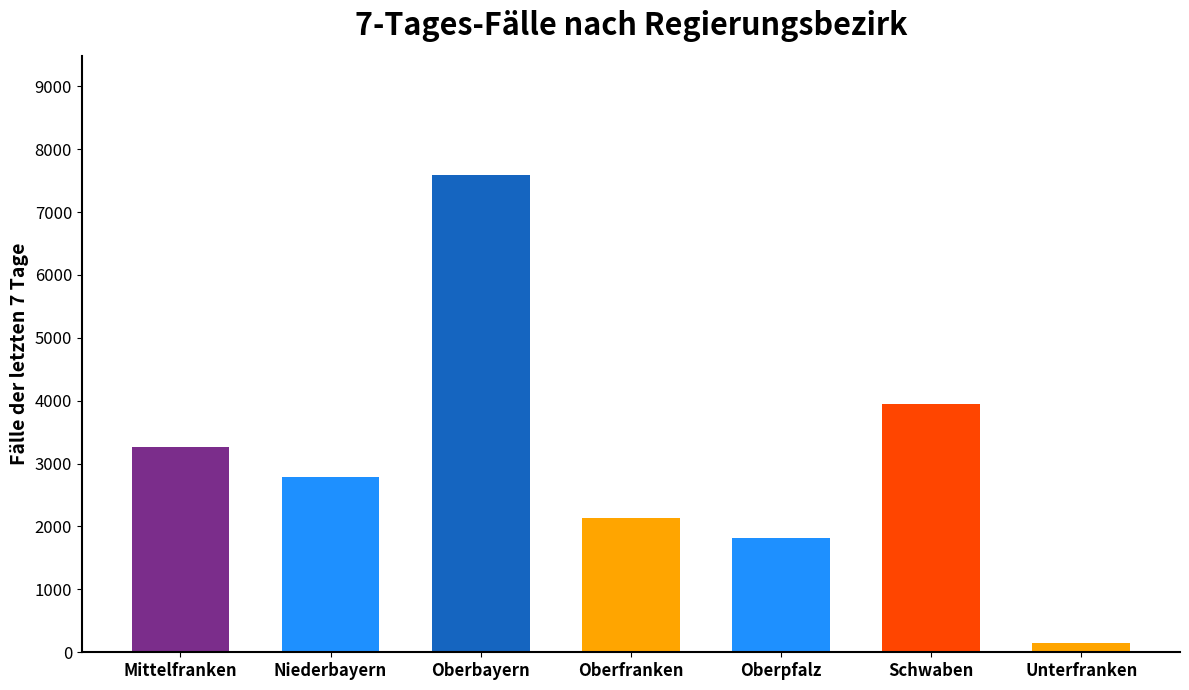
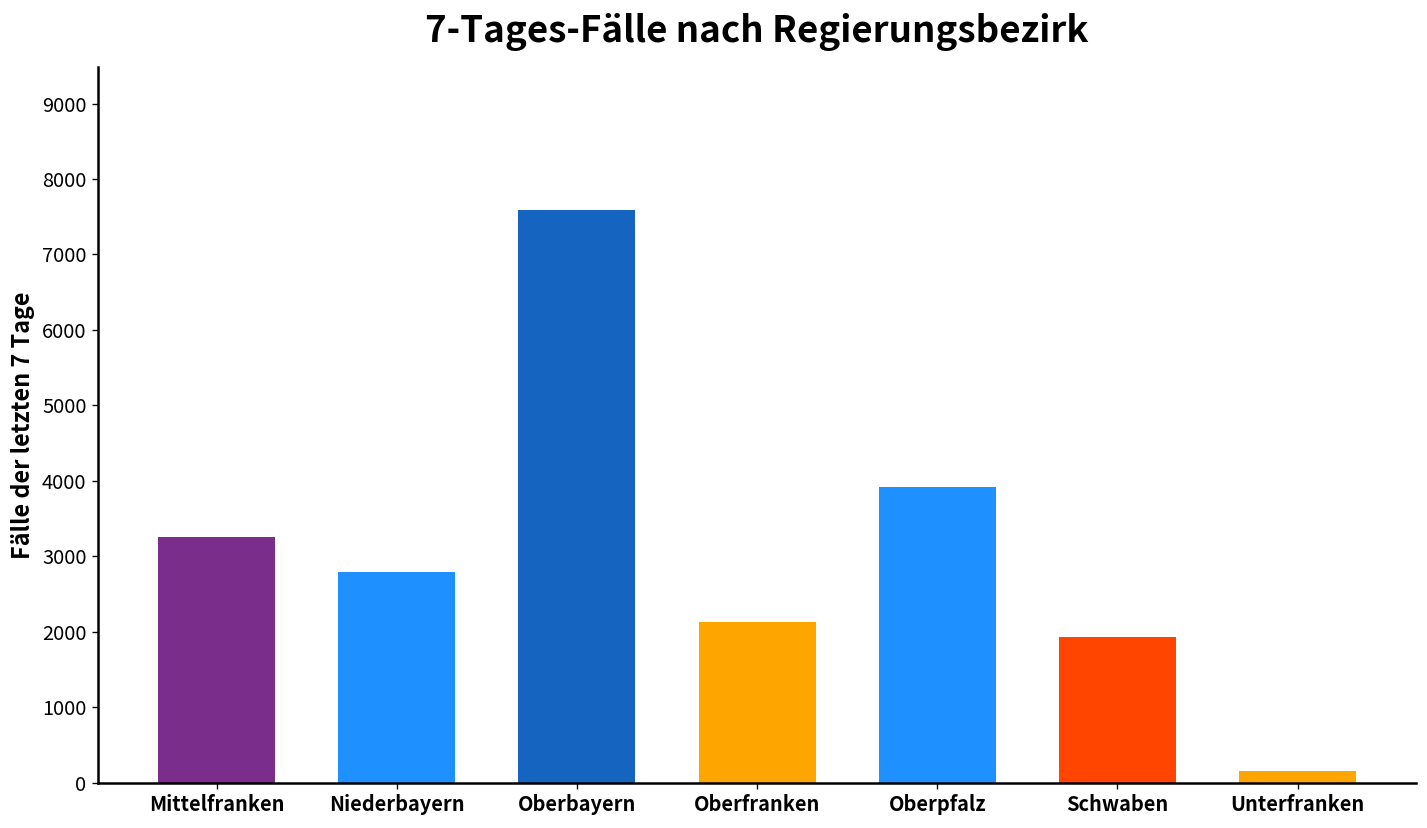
Oberpfalz: 1800 -> 3900
Schwaben: 3900 -> 1900
